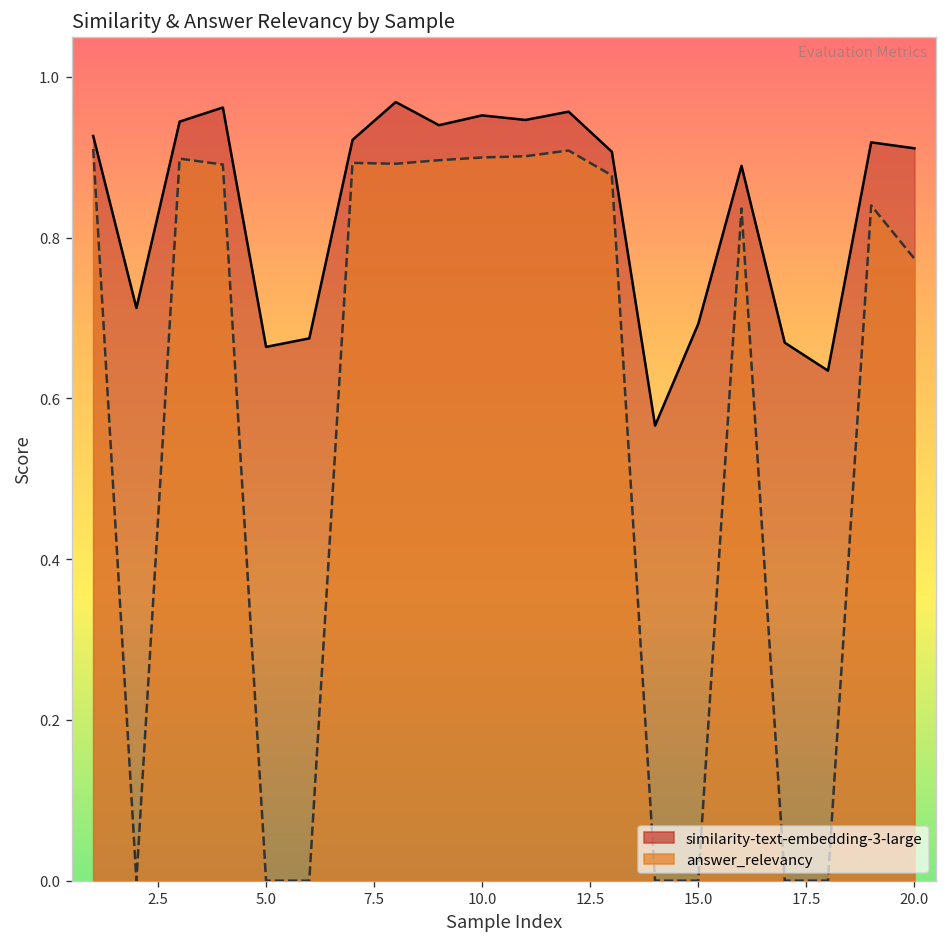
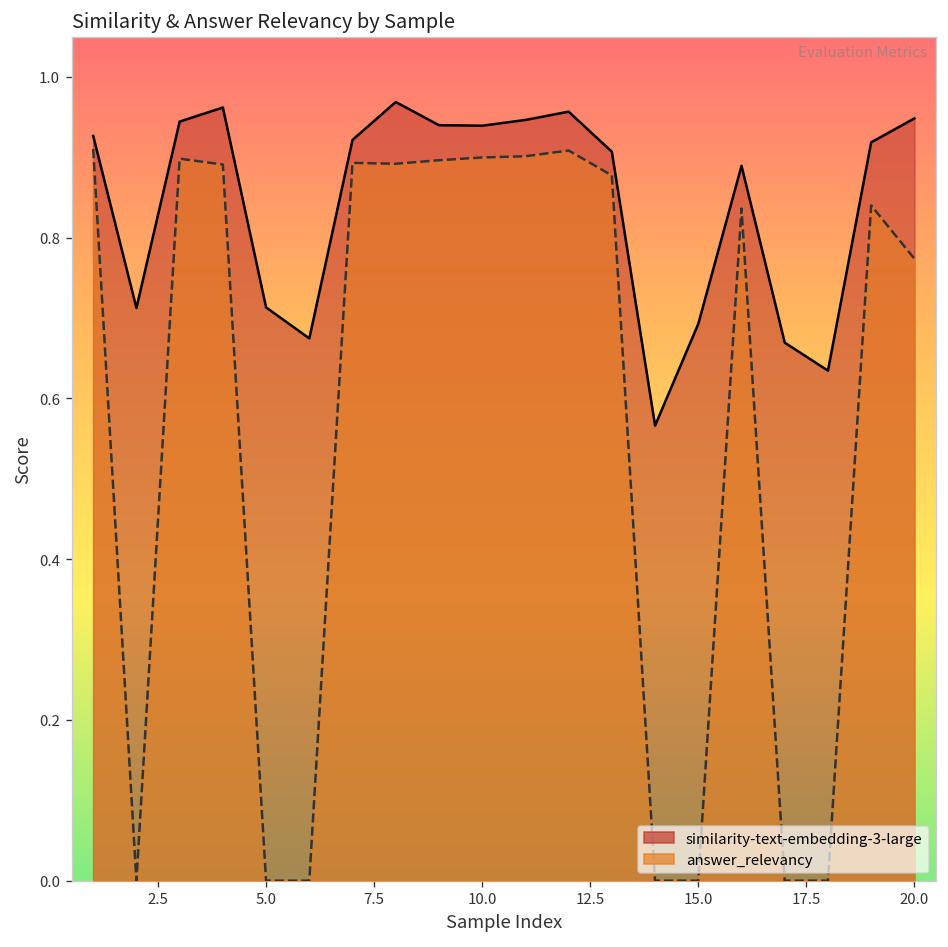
similarity-text-embedding-3-large, 5.0: 0.66 -> 0.71
similarity-text-embedding-3-large, 10.0: 0.95 -> 0.94
similarity-text-embedding-3-large, 20.0: 0.91 -> 0.95
